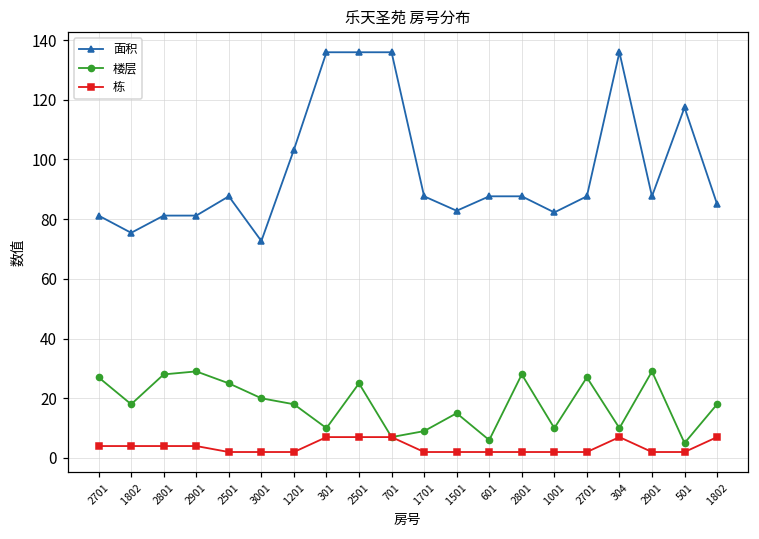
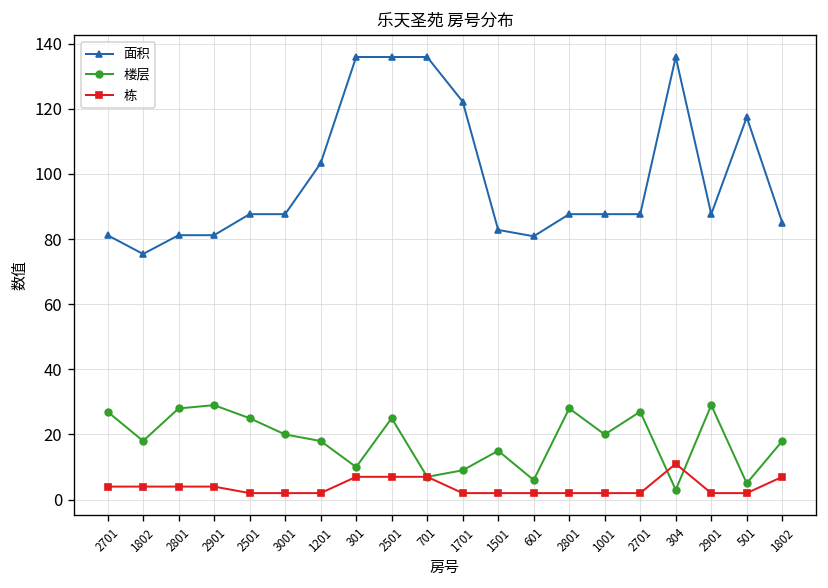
面积, 3001: 73 -> 88
面积, 1701: 88 -> 122
面积, 601: 88 -> 81
面积, 1001: 82 -> 88
楼层, 1001: 10 -> 20
楼层, 304: 10 -> 3
栋, 304: 7 -> 11
